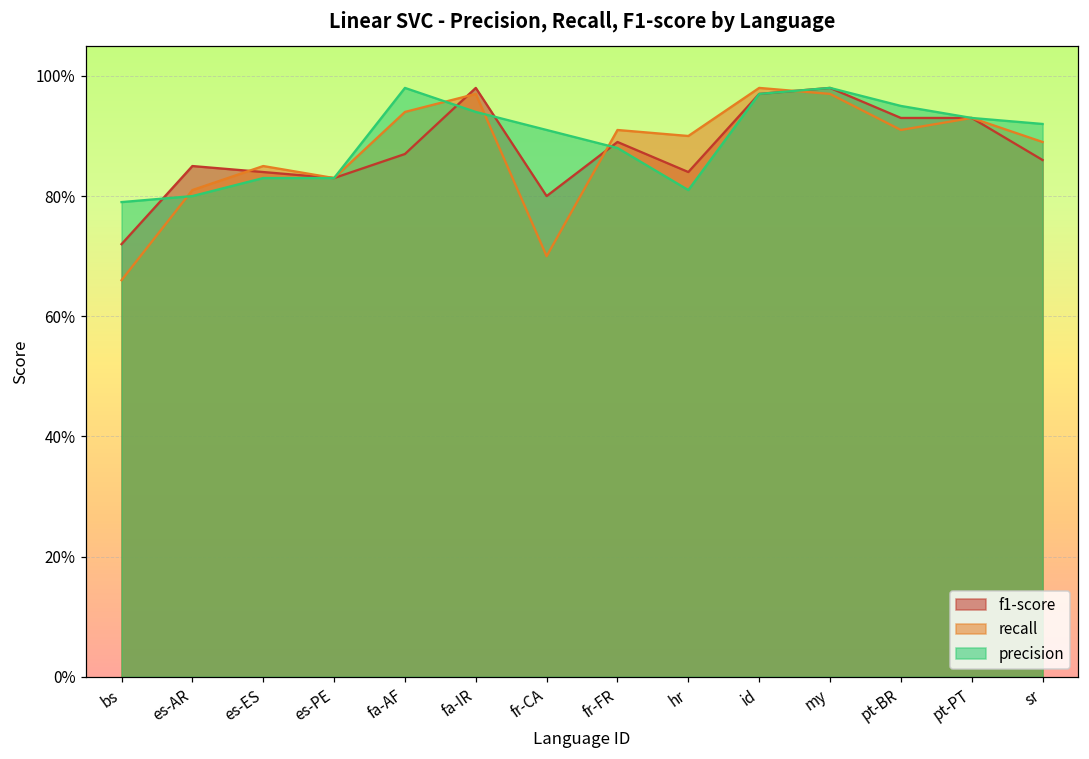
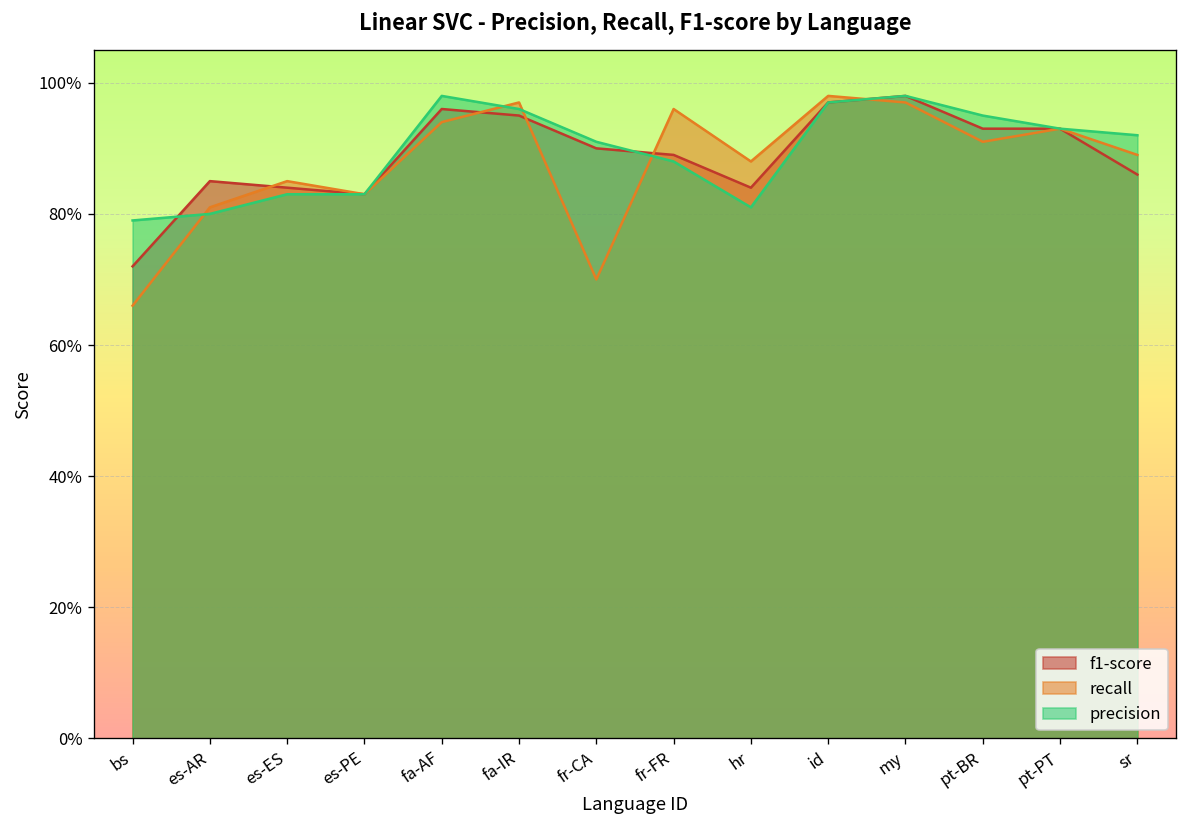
f1-score, fa-AF: 87% -> 96%
f1-score, fa-IR: 98% -> 95%
precision, fa-IR: 94% -> 96%
f1-score, fr-CA: 80% -> 90%
recall, fr-FR: 91% -> 96%
recall, hr: 90% -> 88%
